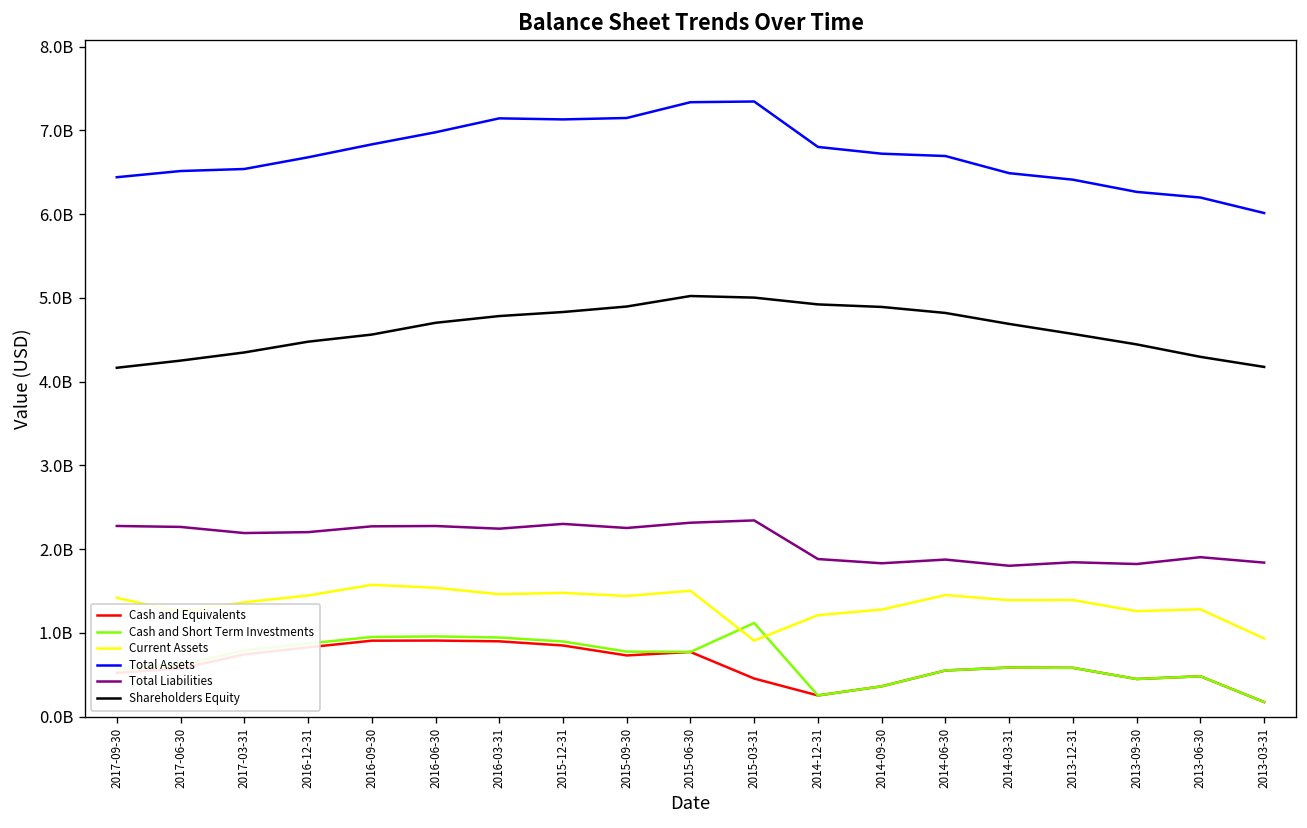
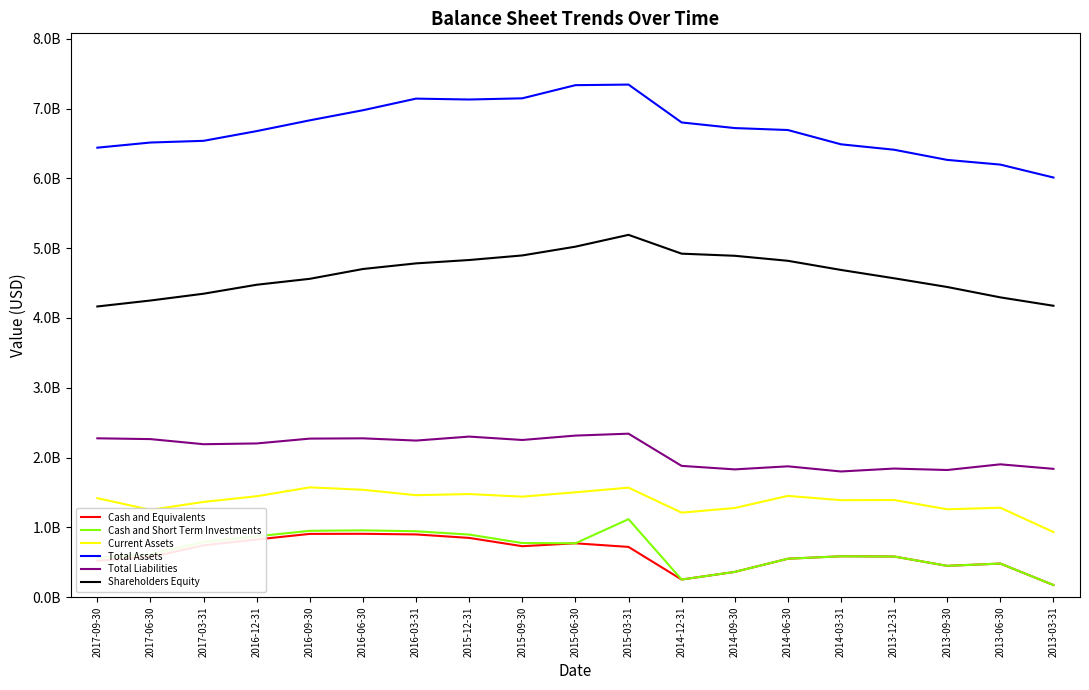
Cash and Equivalents, 2015-03-31: 500000000 -> 700000000
Current Assets, 2015-03-31: 900000000 -> 1600000000
Shareholders Equity, 2015-03-31: 5000000000 -> 5200000000
